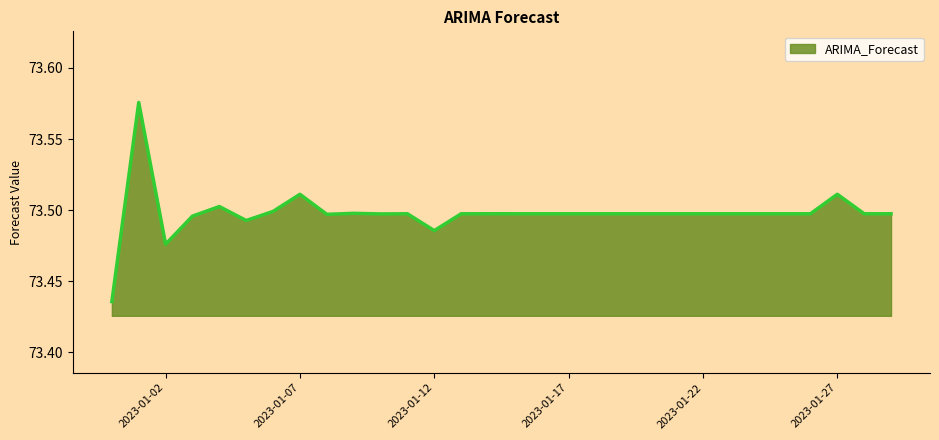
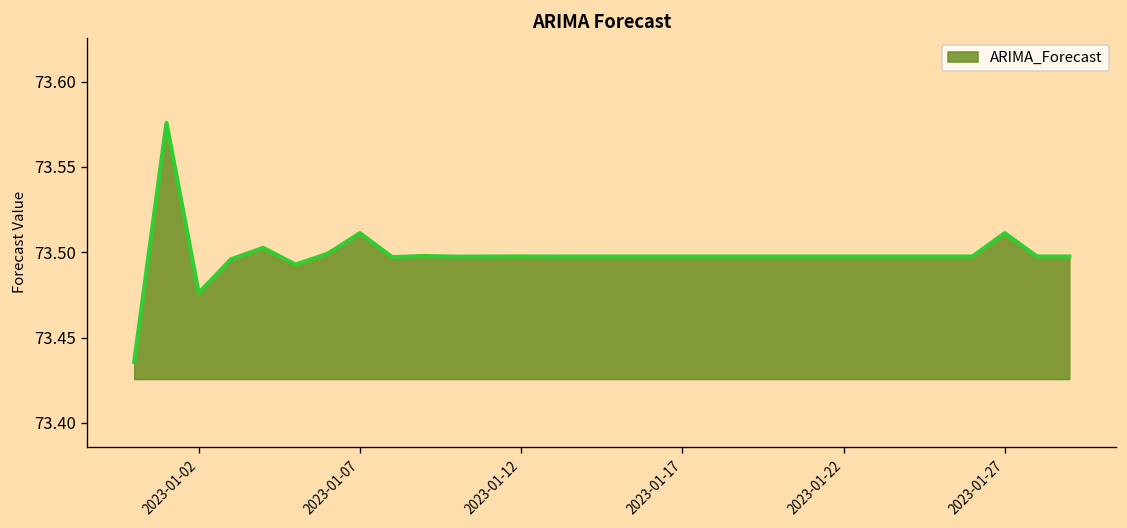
2023-01-12: 73.486 -> 73.498
